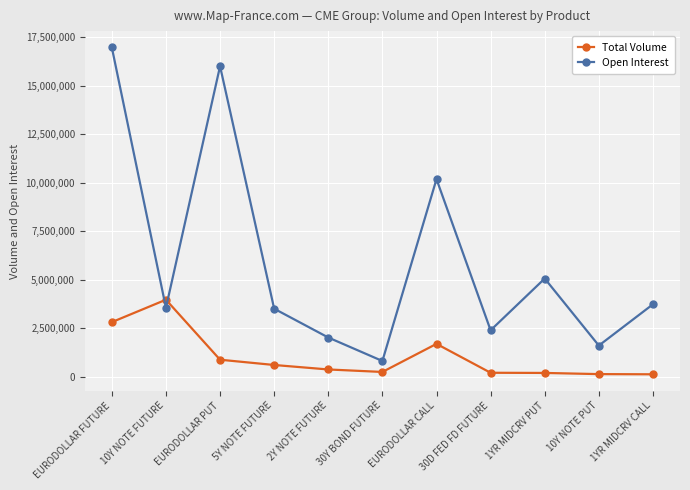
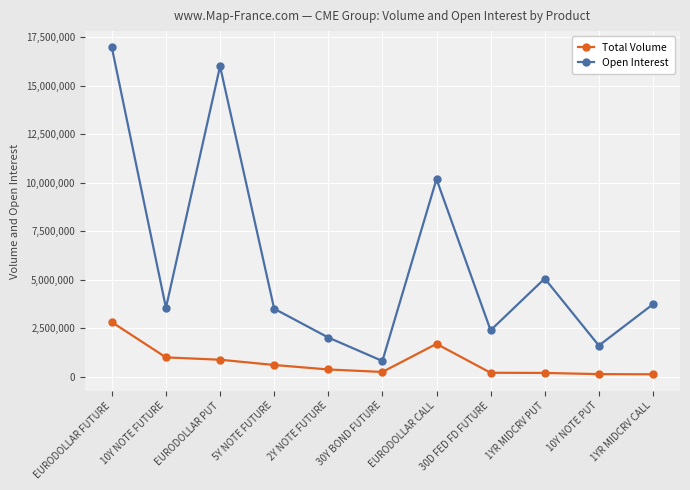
Total Volume, 10Y NOTE FUTURE: 4,000,000 -> 1,000,000
